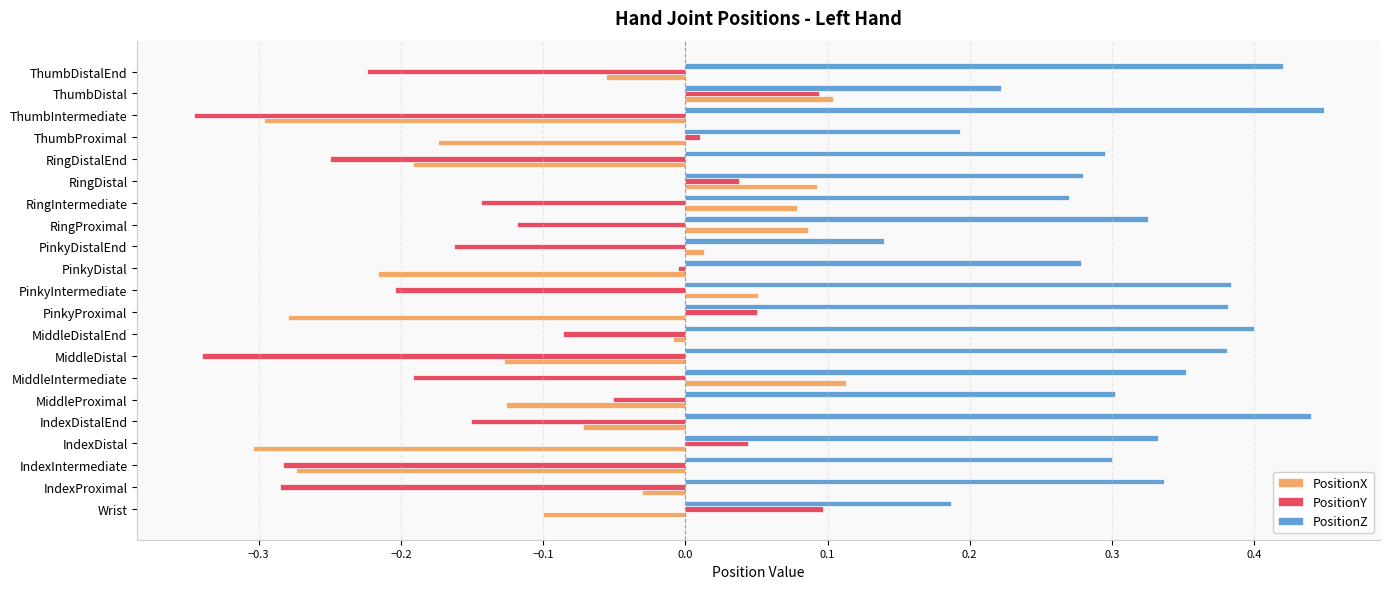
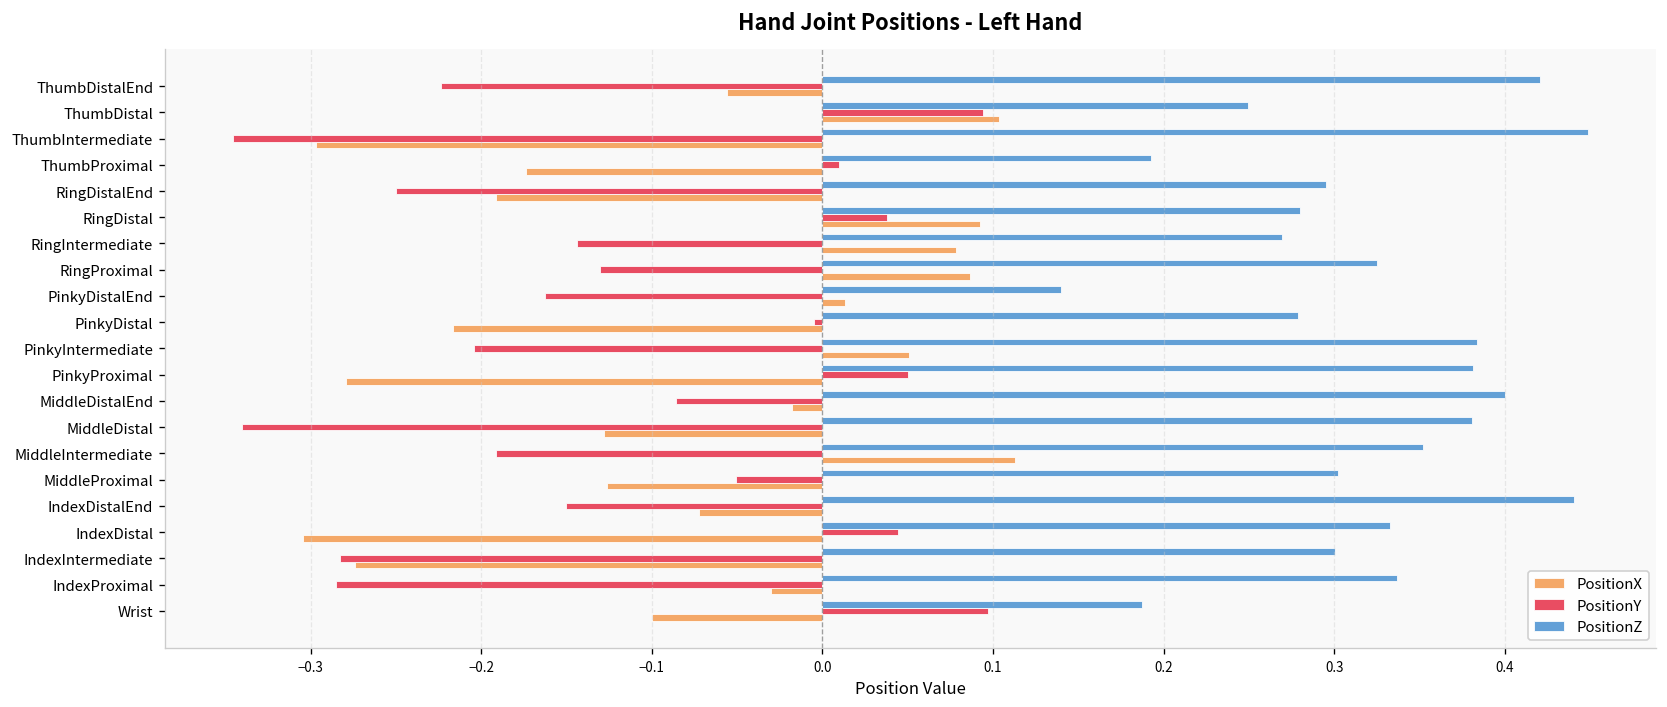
PositionZ, ThumbDistal: 0.222 -> 0.250
PositionY, RingProximal: -0.118 -> -0.130
PositionX, MiddleDistalEnd: -0.008 -> -0.018
